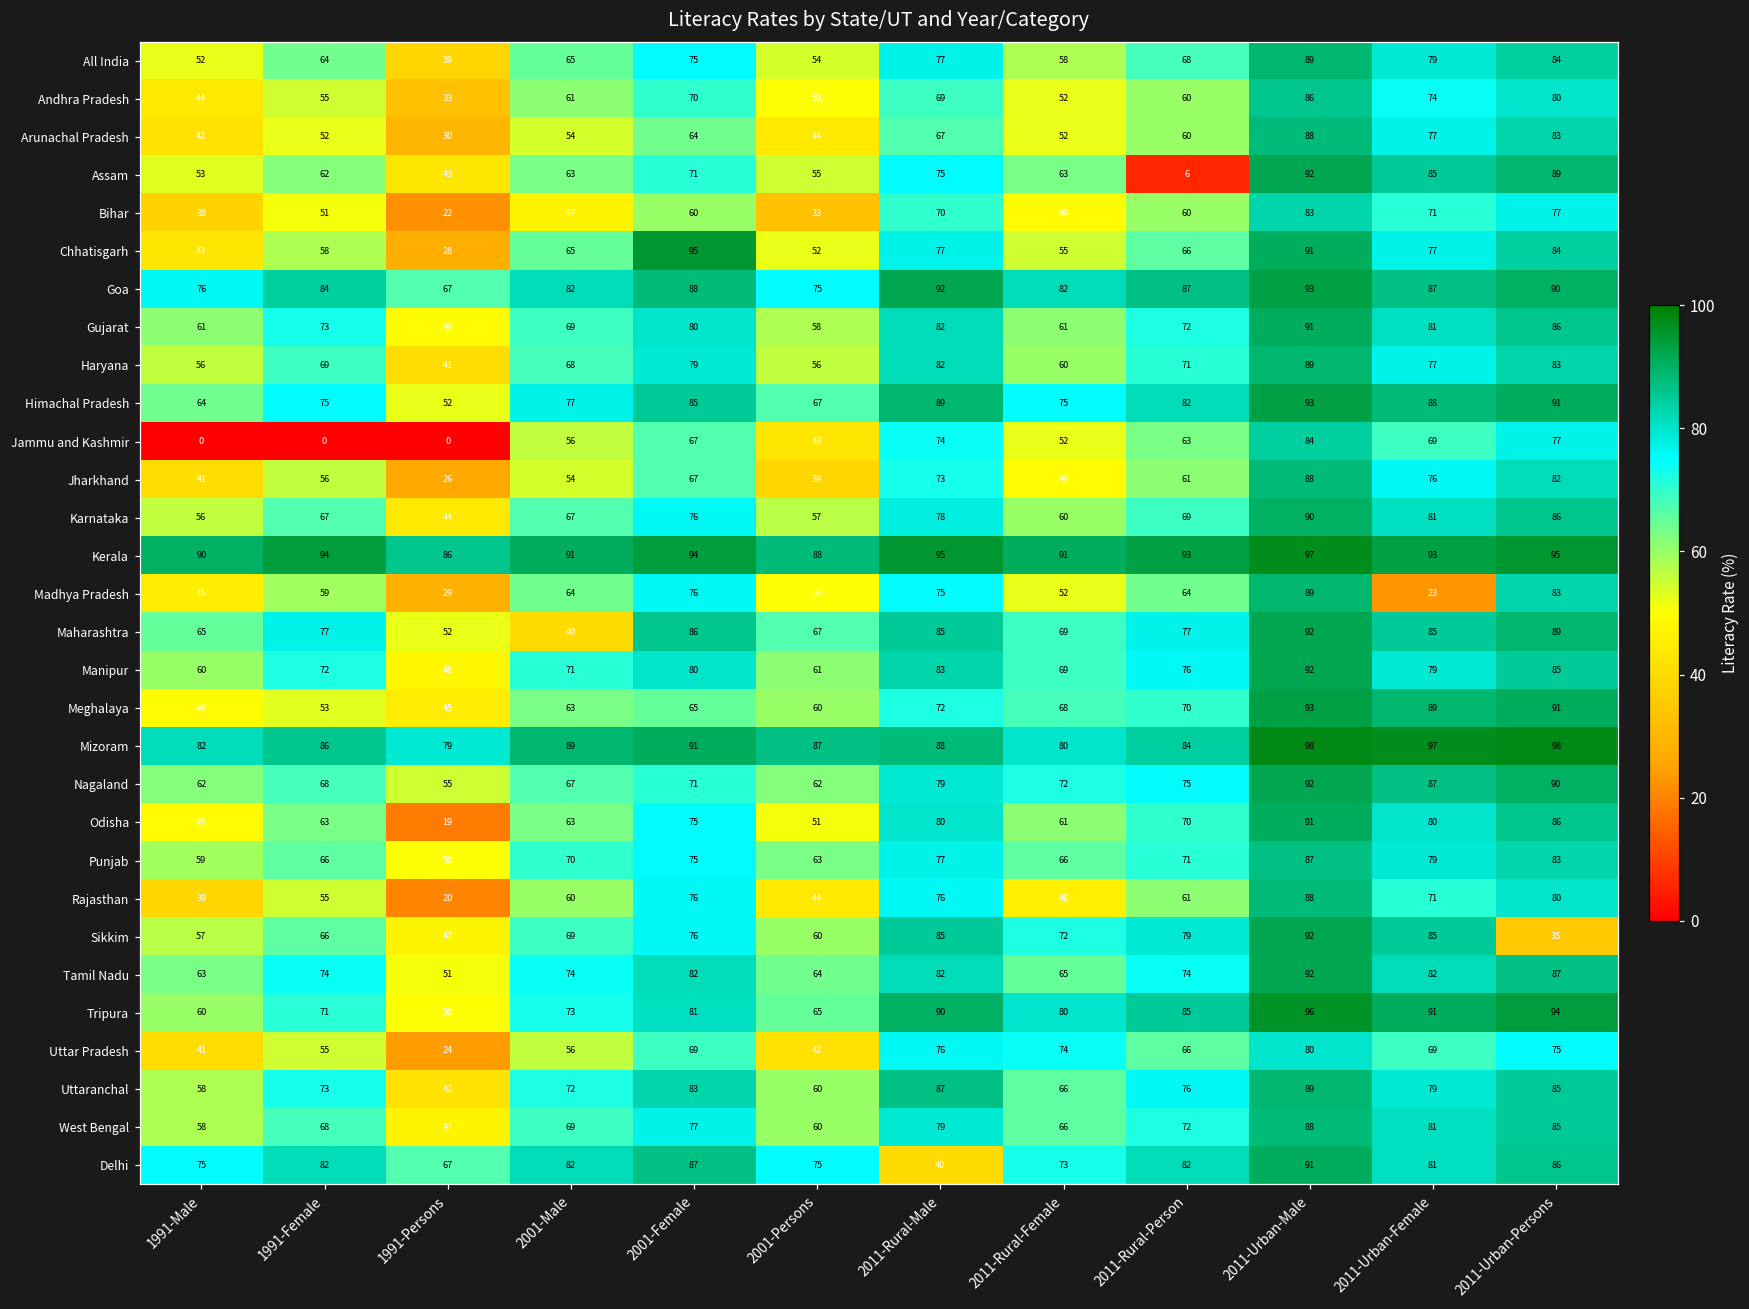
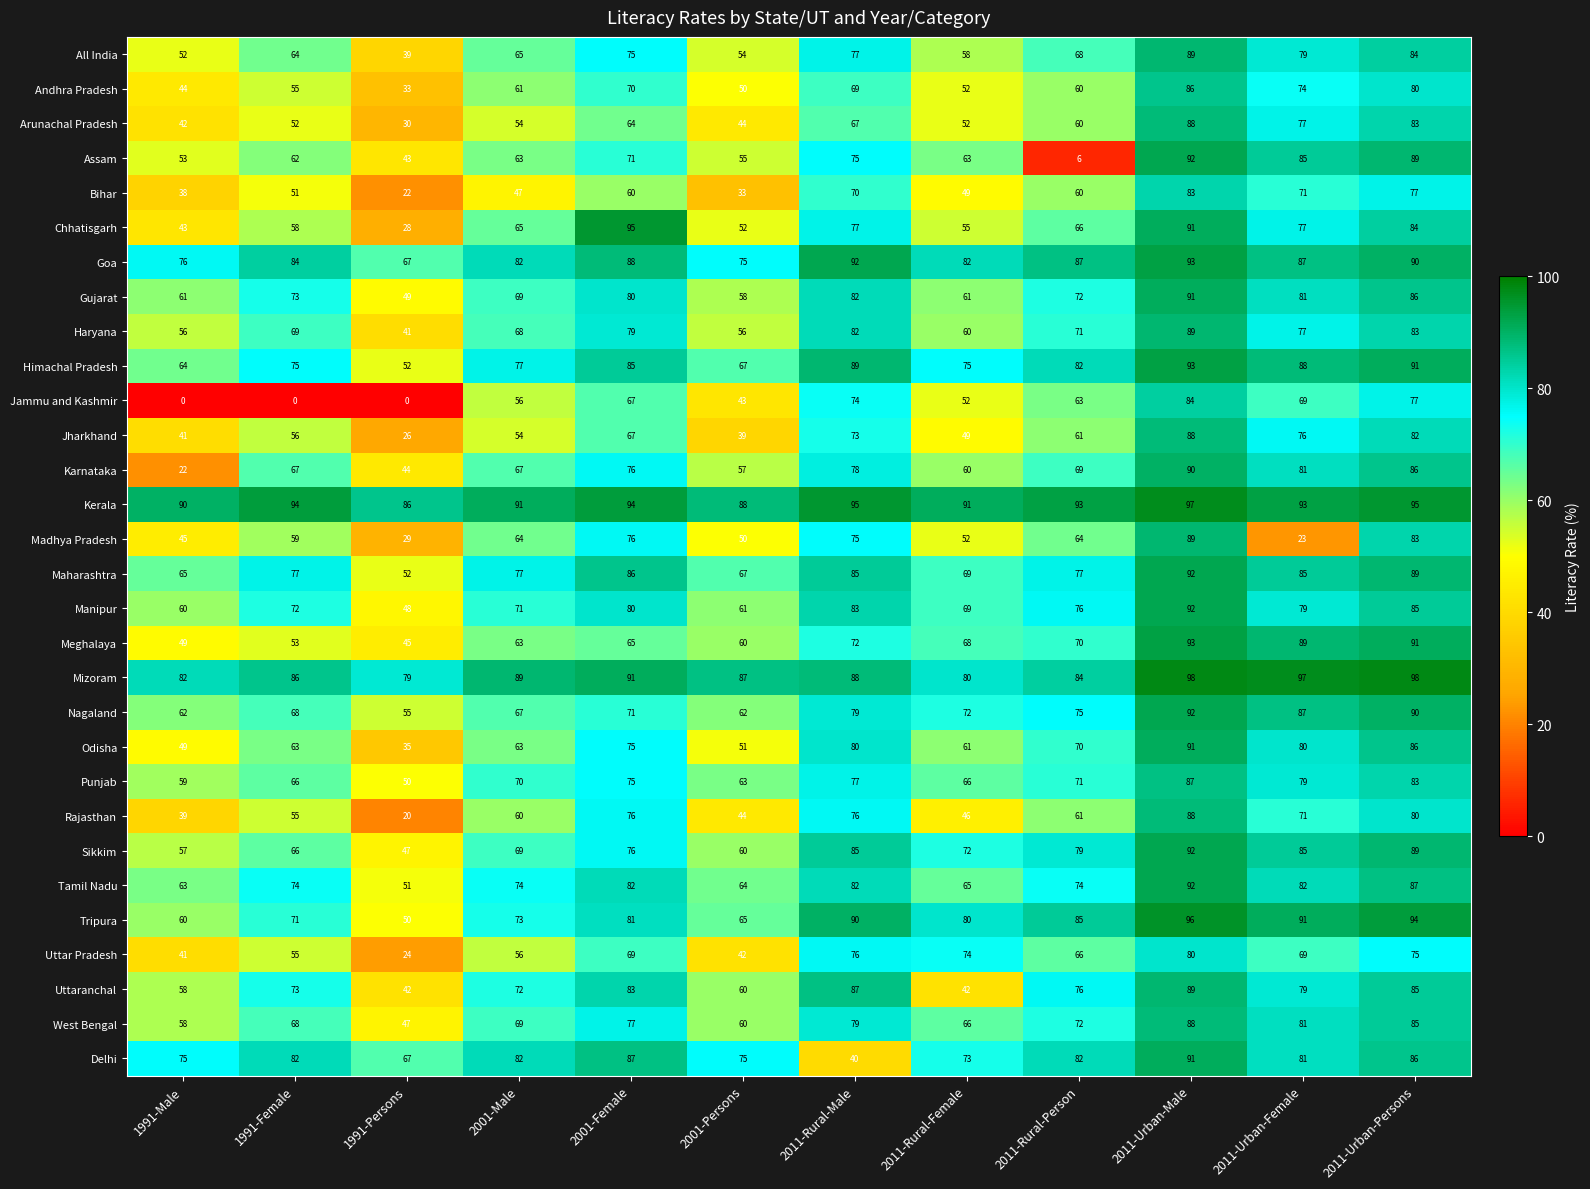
Karnataka, 1991-Male: 56 -> 22
Maharashtra, 2001-Male: 40 -> 77
Odisha, 1991-Persons: 19 -> 35
Sikkim, 2011-Urban-Persons: 35 -> 89
Uttaranchal, 2011-Rural-Female: 66 -> 42
